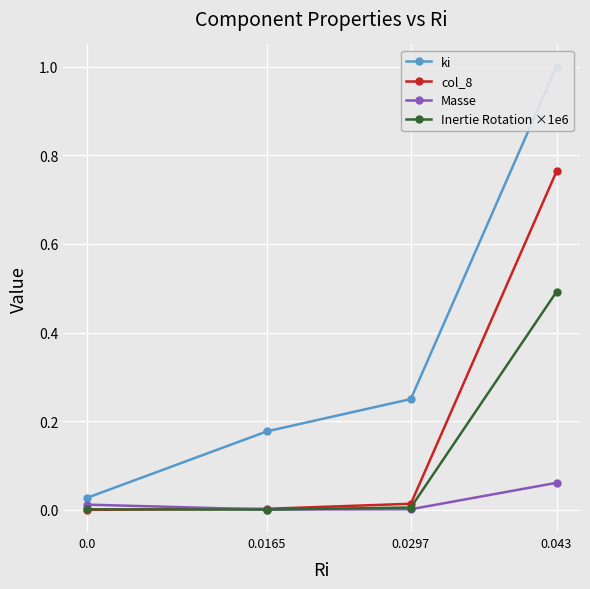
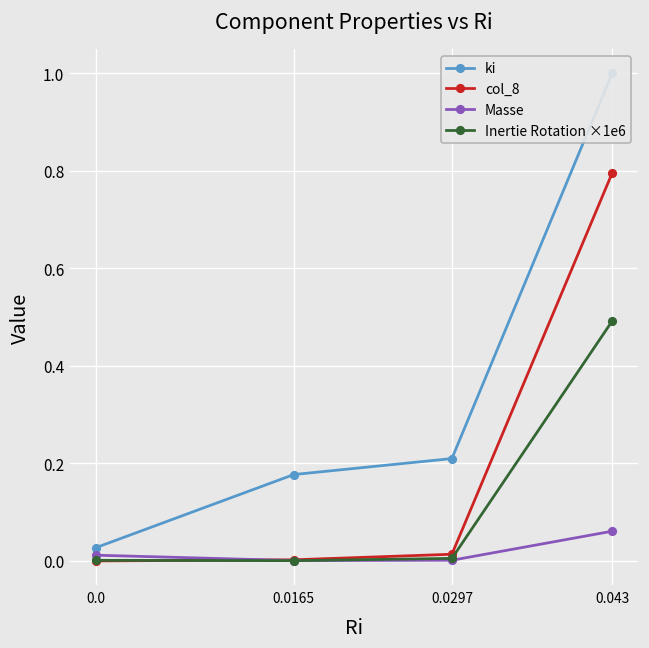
ki, 0.0297: 0.25 -> 0.21
col_8, 0.043: 0.76 -> 0.80
